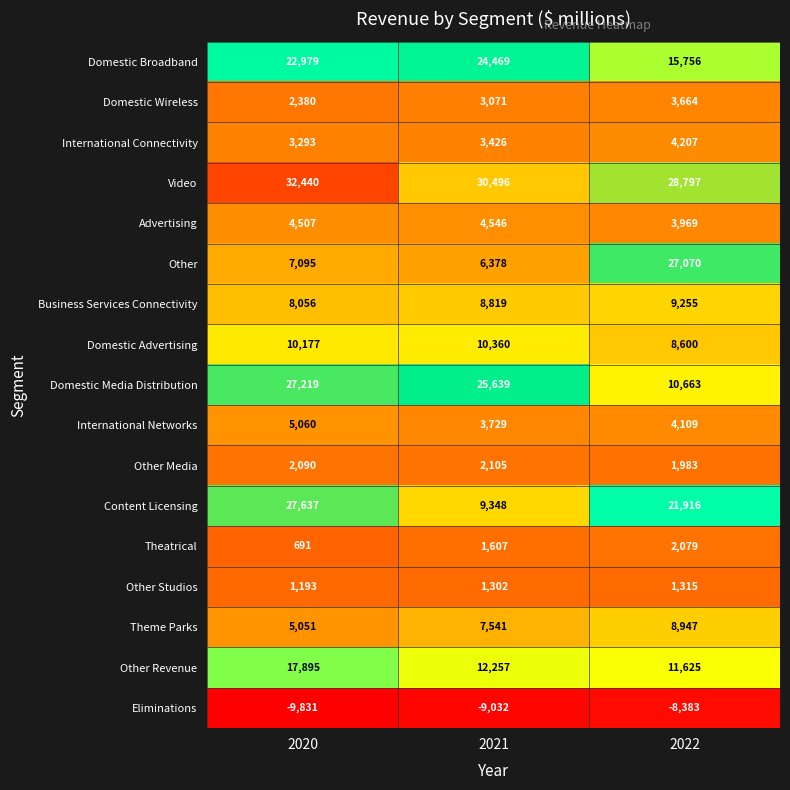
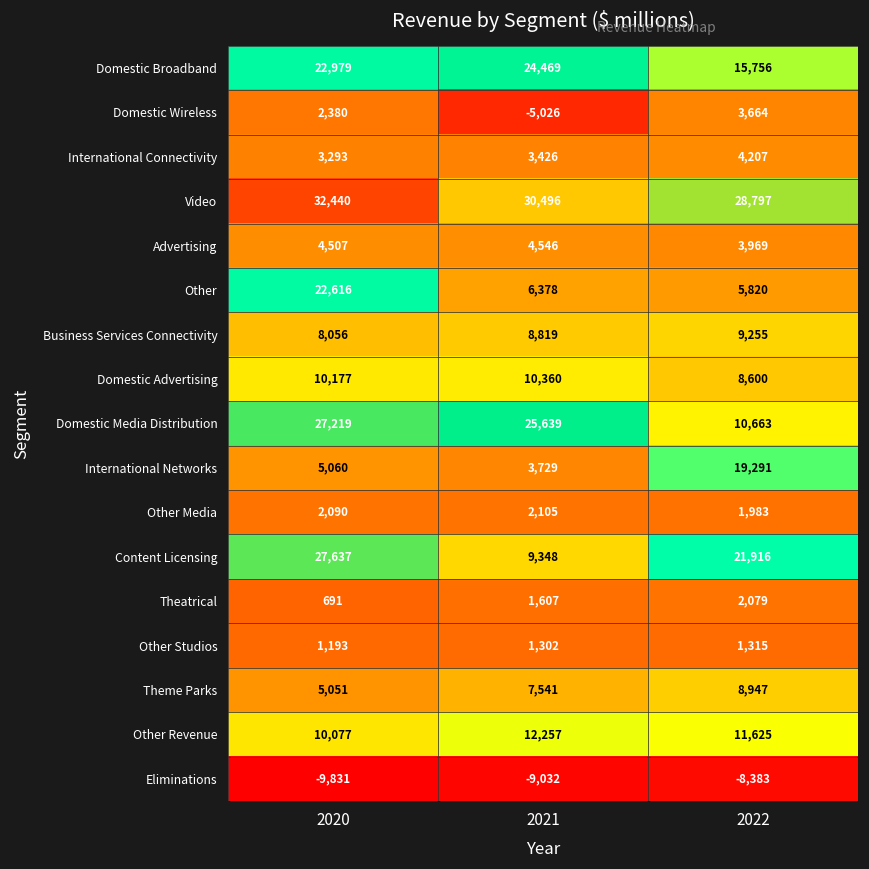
Domestic Wireless, 2021: 3,071 -> -5,026
Other, 2020: 7,095 -> 22,616
Other, 2022: 27,070 -> 5,820
International Networks, 2022: 4,109 -> 19,291
Other Revenue, 2020: 17,895 -> 10,077
